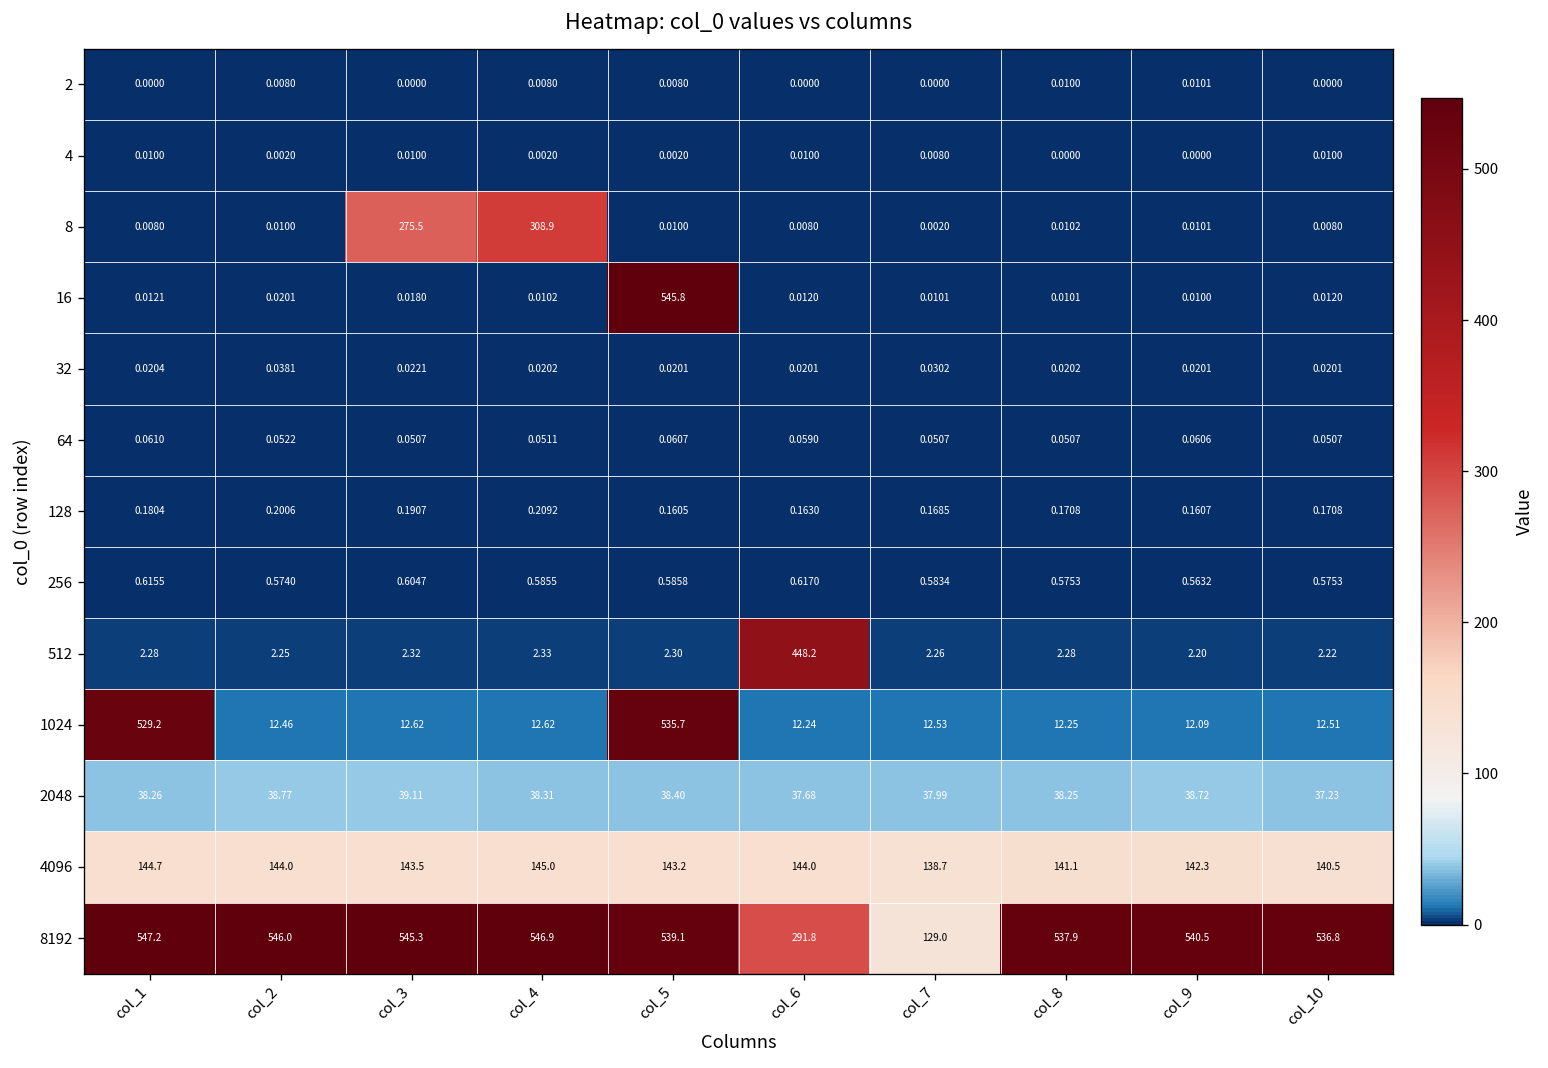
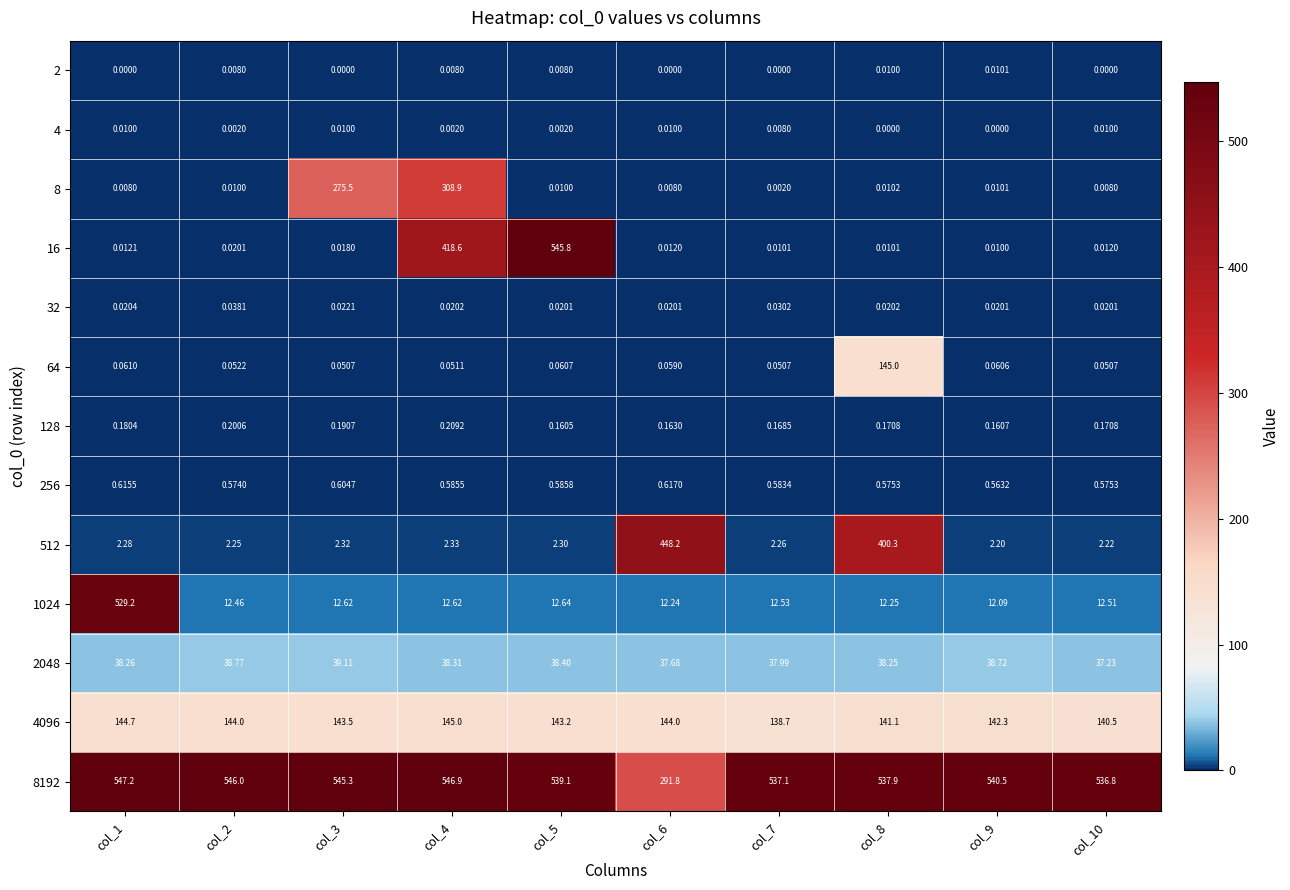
16, col_4: 0.0102 -> 418.6
64, col_8: 0.0507 -> 145.0
512, col_8: 2.28 -> 400.3
1024, col_5: 535.7 -> 12.64
8192, col_7: 129.0 -> 537.1
